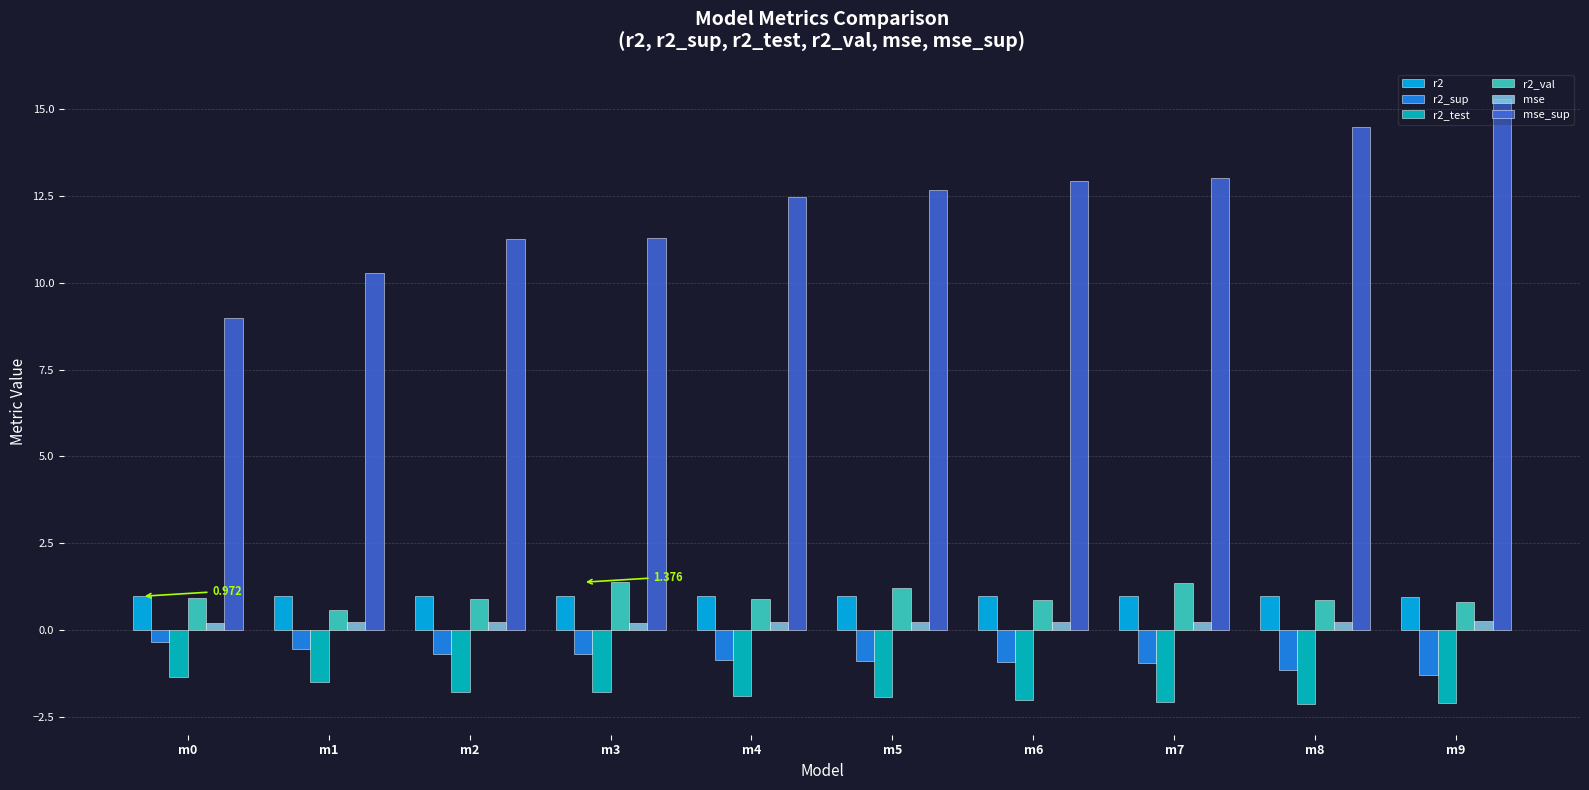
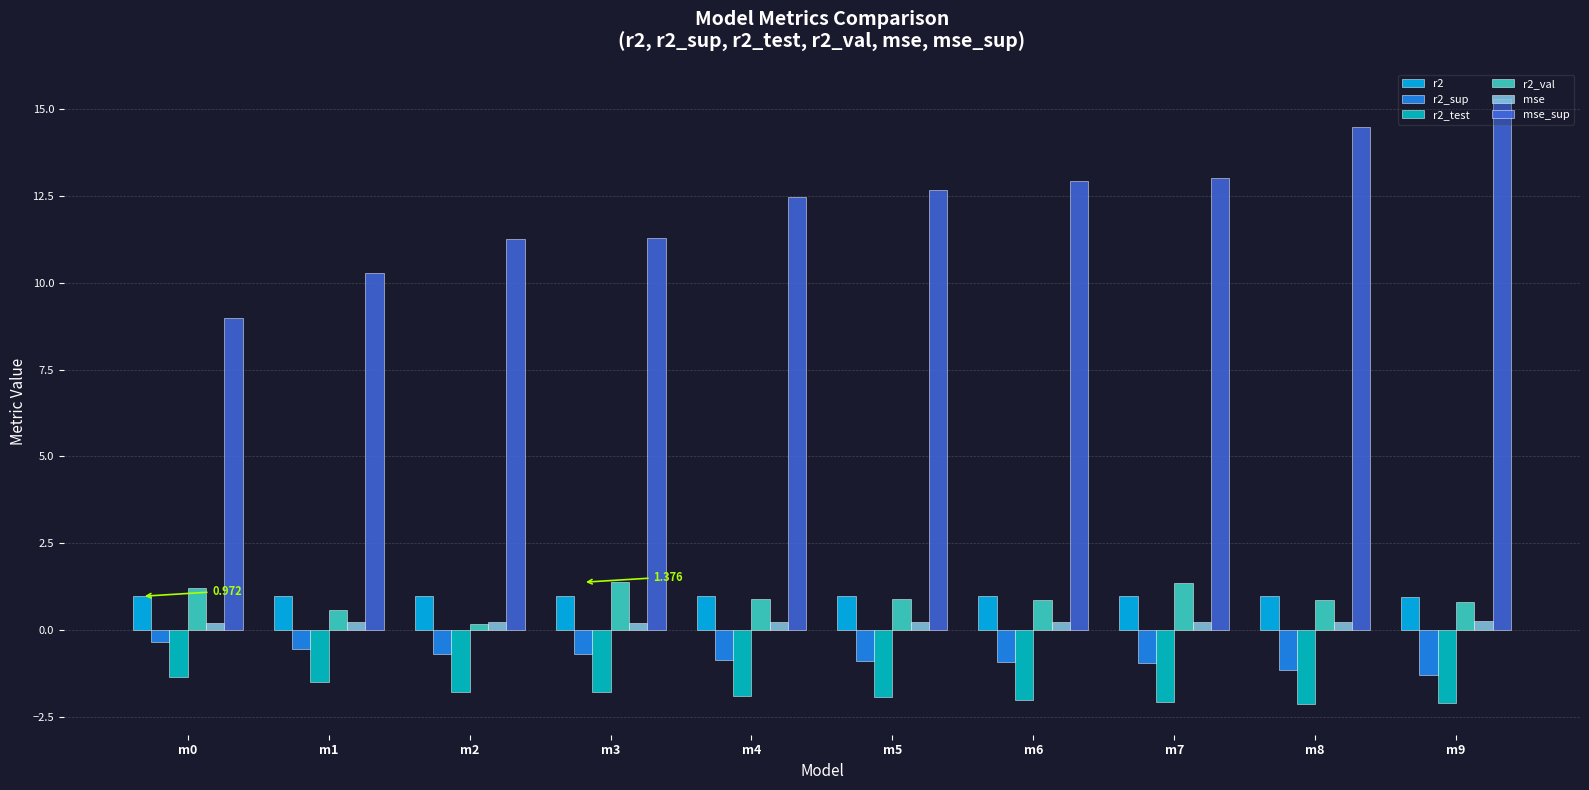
r2_val, m0: 0.9 -> 1.2
r2_val, m2: 0.9 -> 0.2
r2_val, m5: 1.2 -> 0.9
